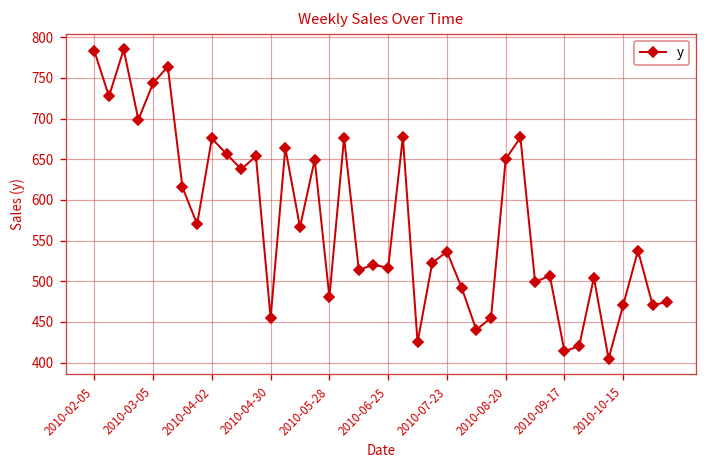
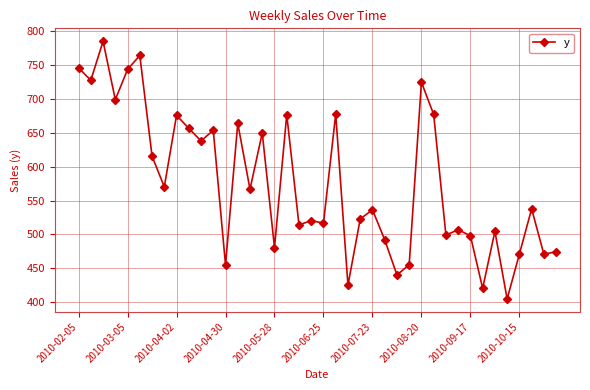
2010-02-05: 780 -> 750
2010-08-20: 650 -> 720
2010-09-17: 410 -> 500
